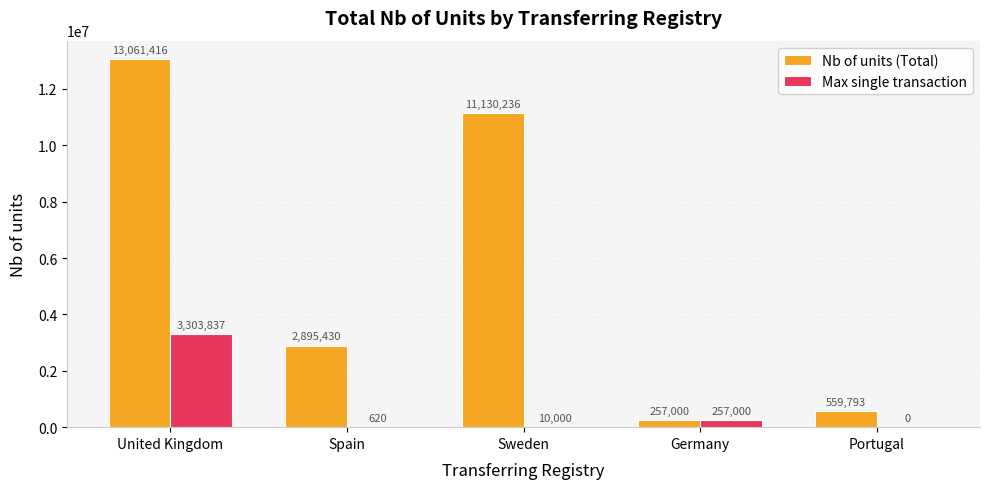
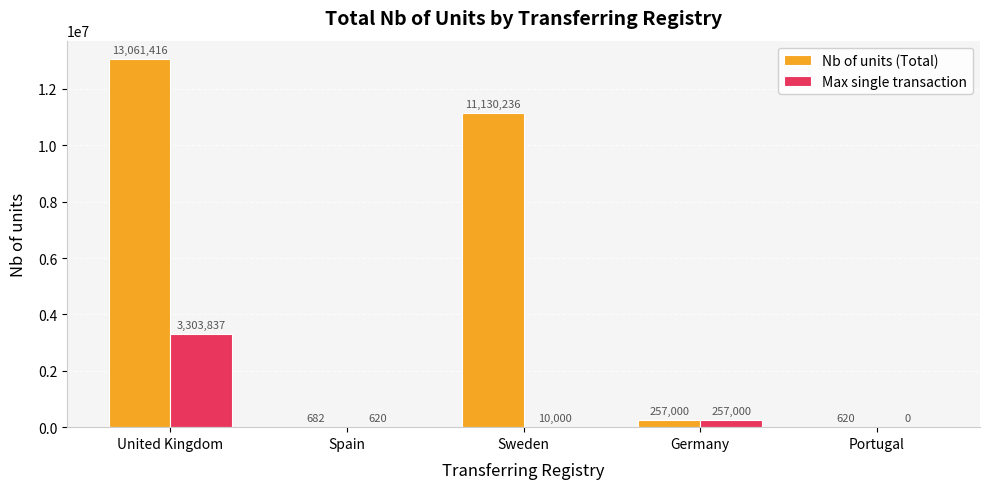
Nb of units (Total), Spain: 2,895,430 -> 682
Nb of units (Total), Portugal: 559,793 -> 620
